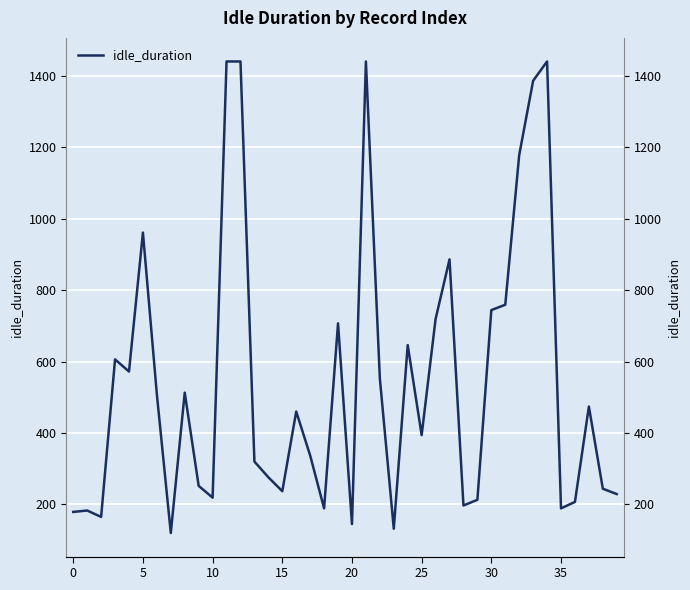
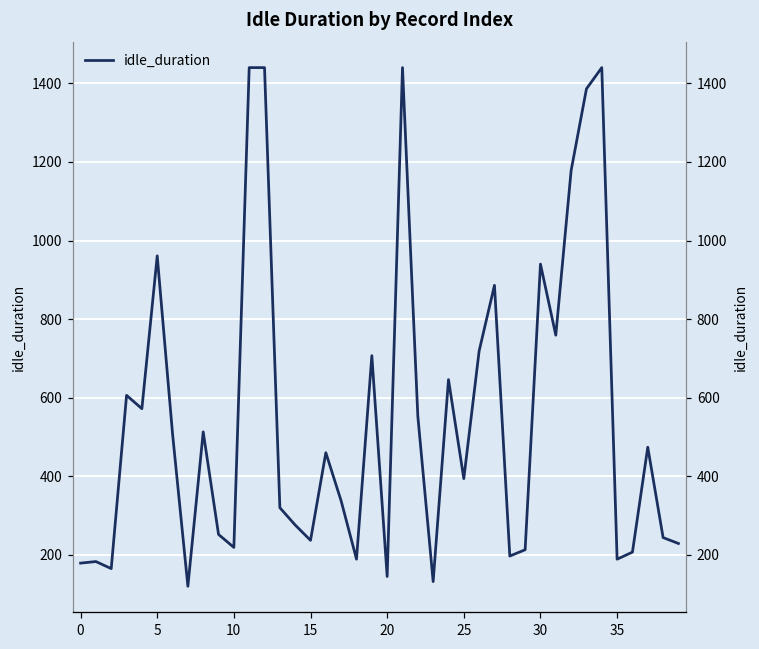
30: 740 -> 940
